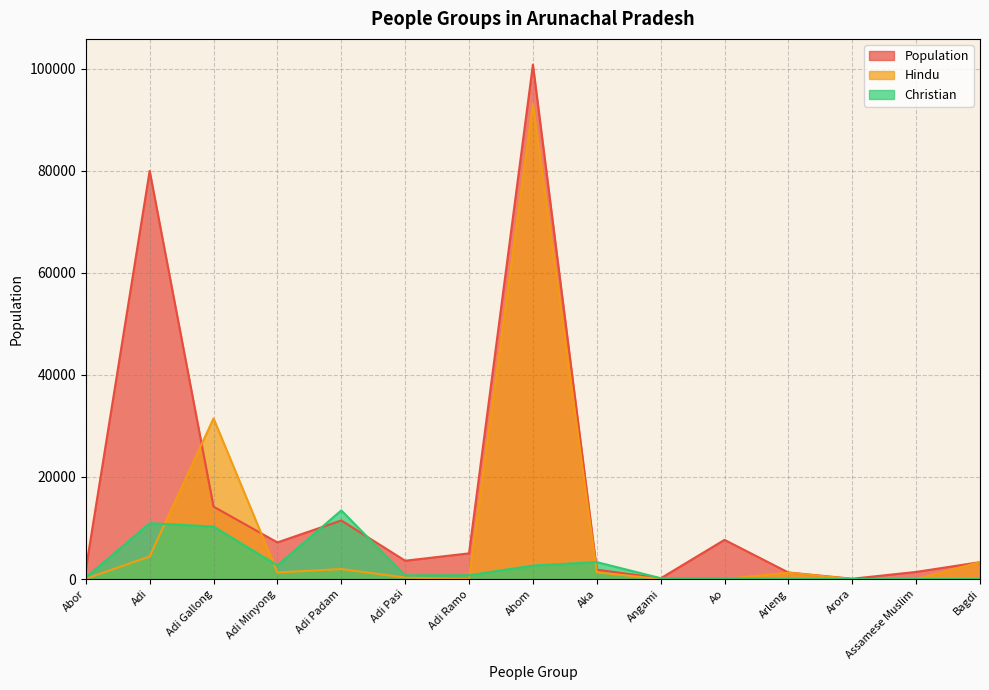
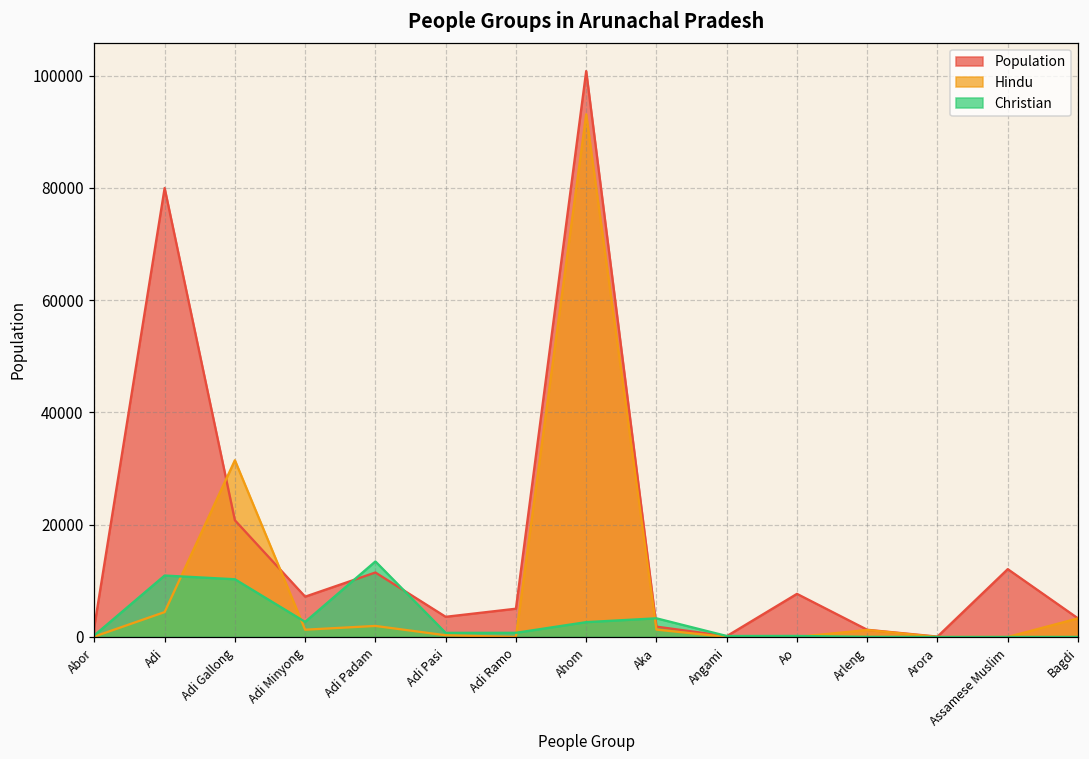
Population, Adi Gallong: 14000 -> 21000
Population, Assamese Muslim: 1000 -> 12000
